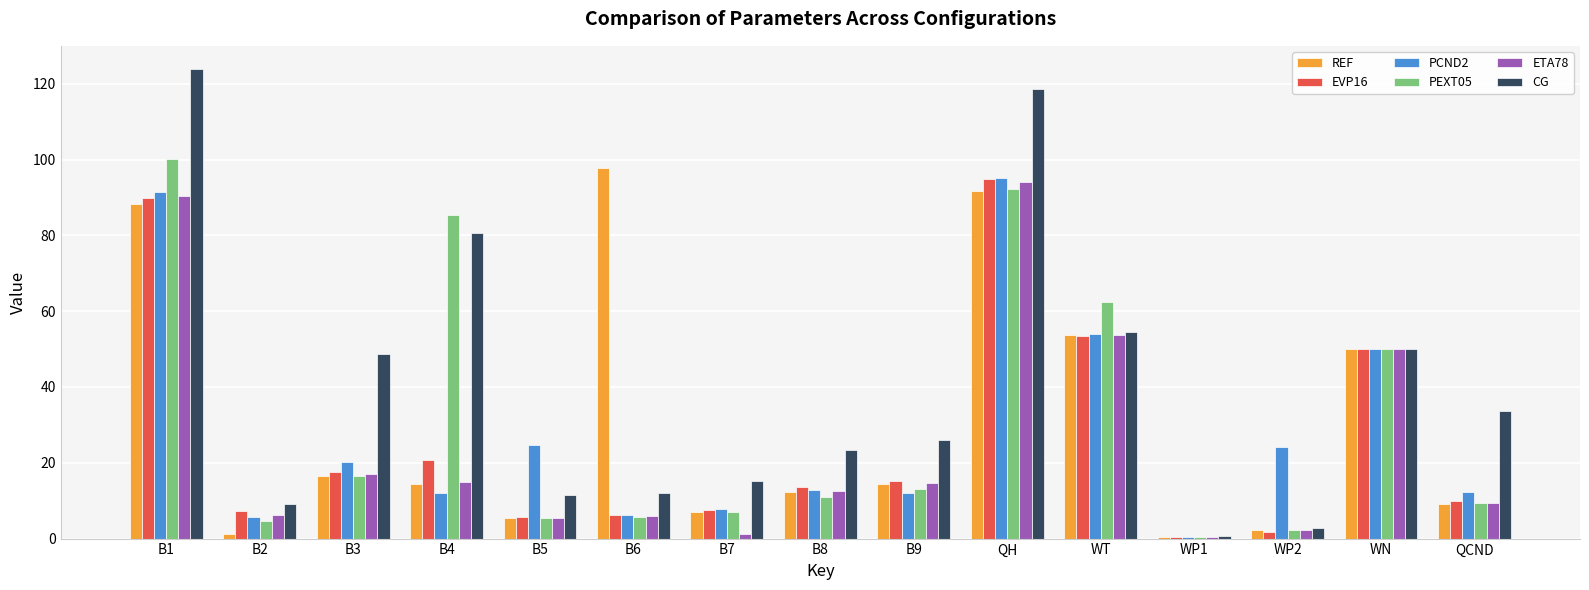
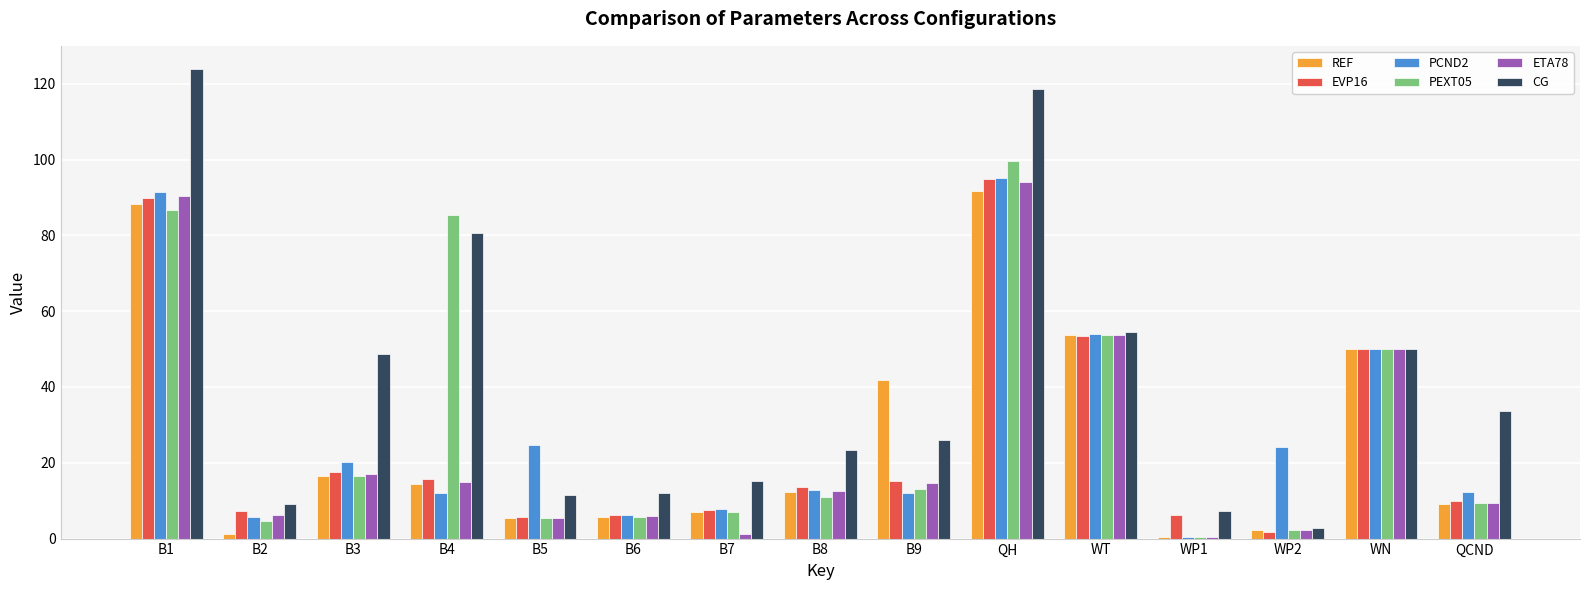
PEXT05, B1: 100 -> 87
EVP16, B4: 21 -> 16
REF, B6: 98 -> 6
REF, B9: 14 -> 42
PEXT05, QH: 92 -> 100
PEXT05, WT: 62 -> 54
EVP16, WP1: 0 -> 6
CG, WP1: 1 -> 7
